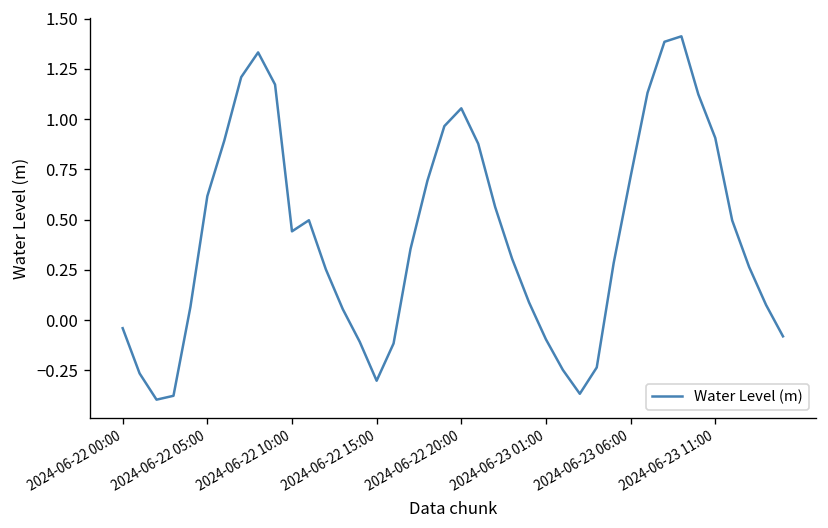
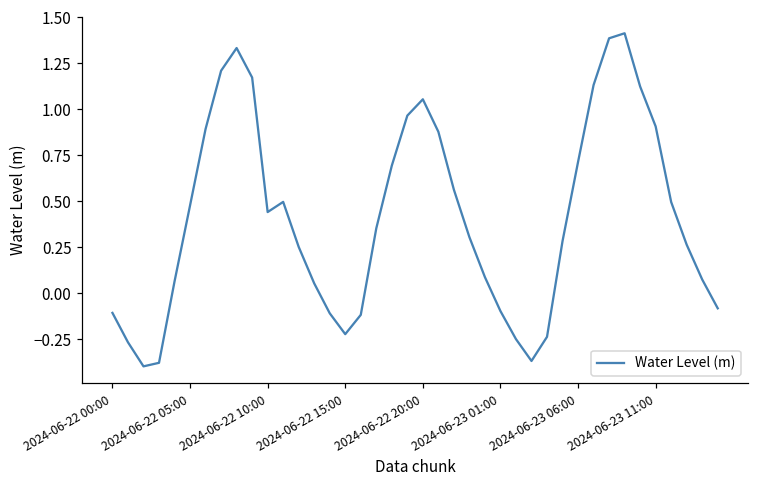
2024-06-22 00:00: -0.04 -> -0.11
2024-06-22 05:00: 0.62 -> 0.48
2024-06-22 15:00: -0.30 -> -0.22
